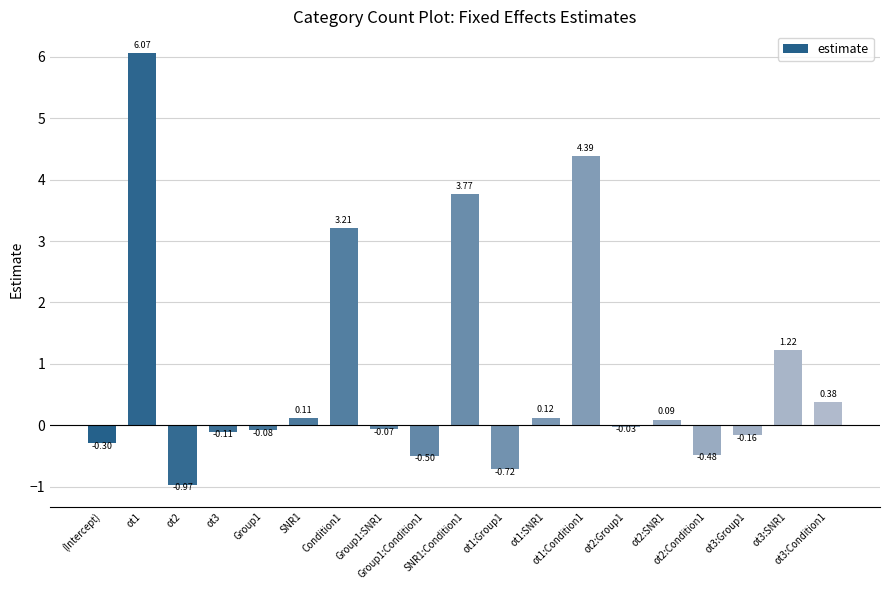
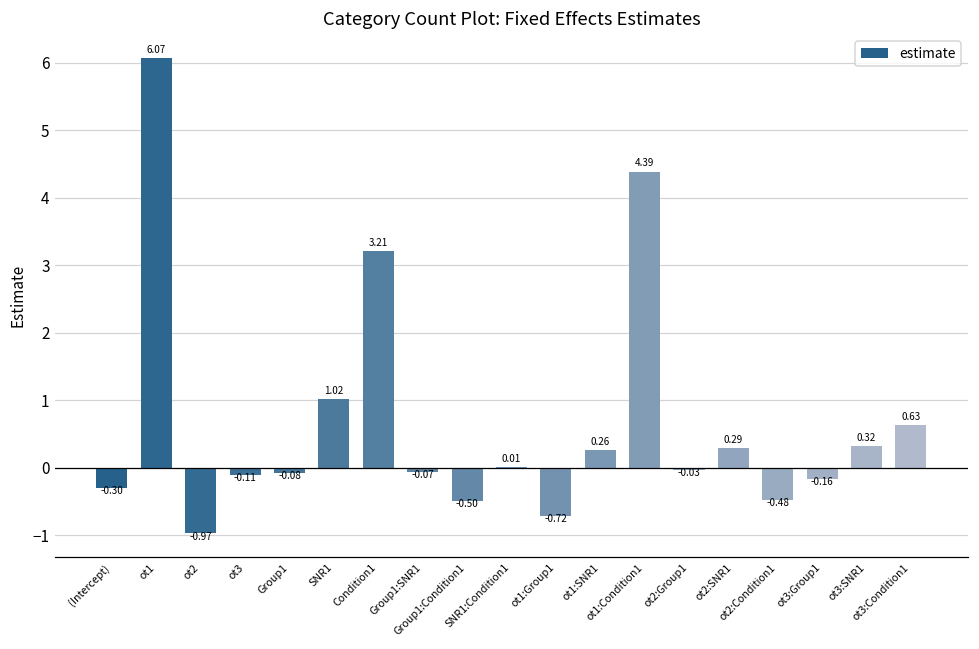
SNR1: 0.11 -> 1.02
SNR1:Condition1: 3.77 -> 0.01
ot1:SNR1: 0.12 -> 0.26
ot2:SNR1: 0.09 -> 0.29
ot3:SNR1: 1.22 -> 0.32
ot3:Condition1: 0.38 -> 0.63
